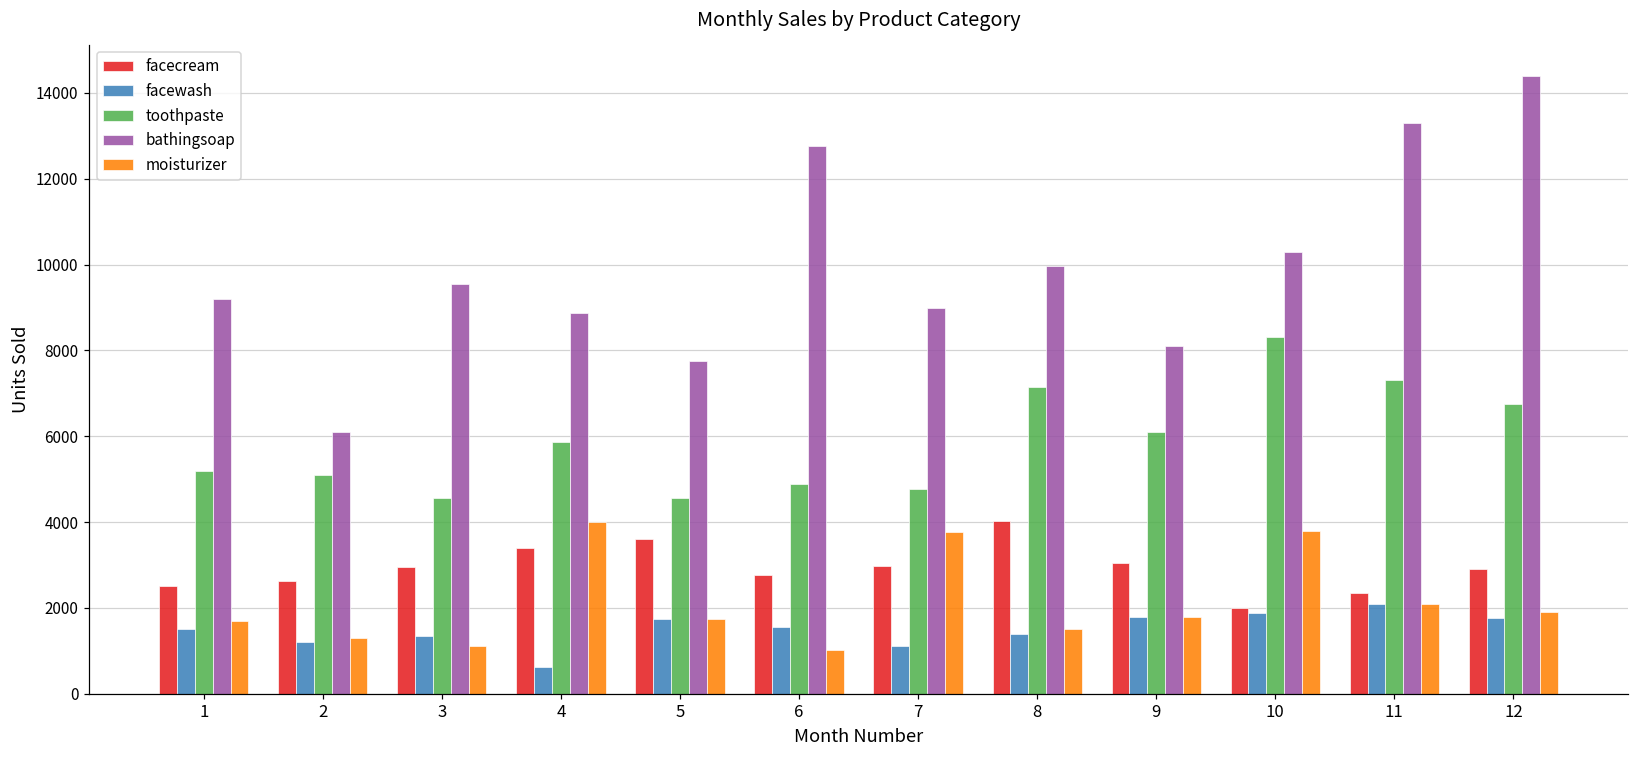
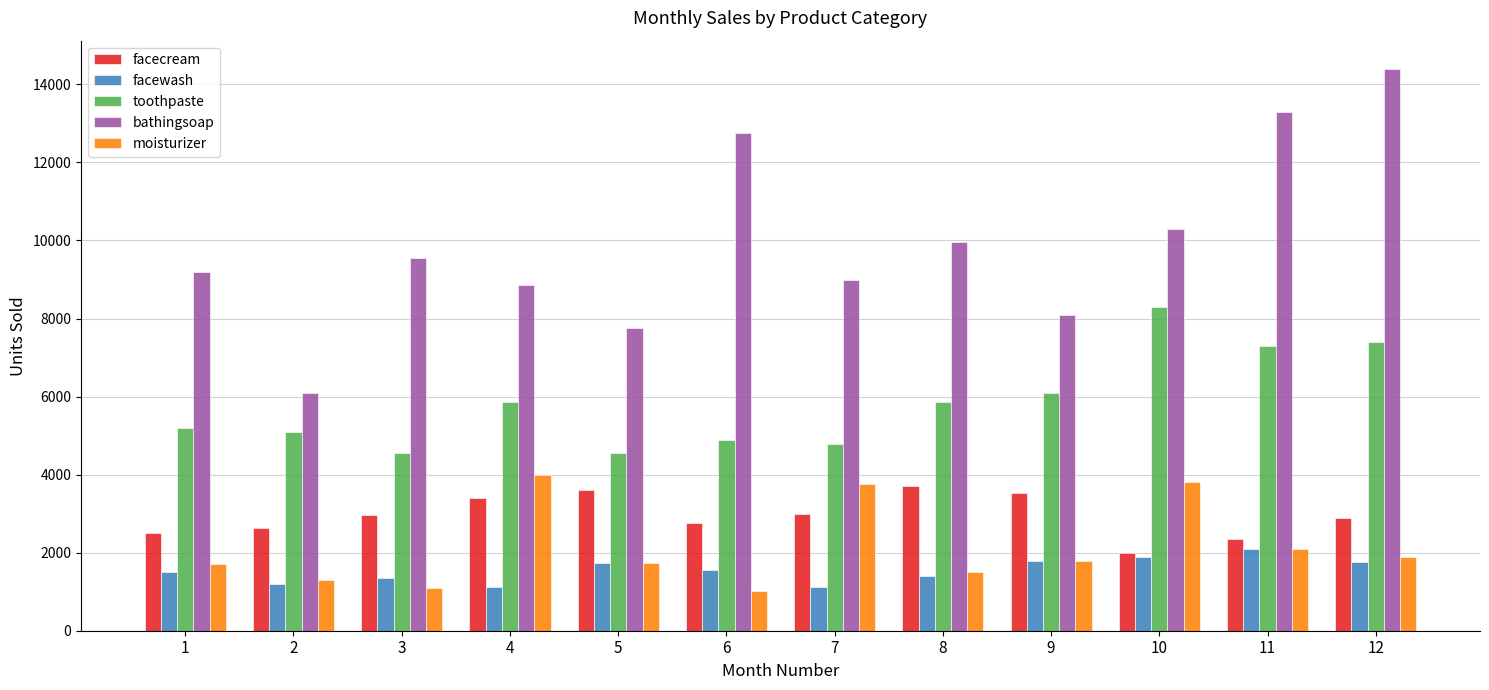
facewash, 4: 600 -> 1100
facecream, 8: 4000 -> 3700
toothpaste, 8: 7100 -> 5900
facecream, 9: 3000 -> 3500
toothpaste, 12: 6800 -> 7400
